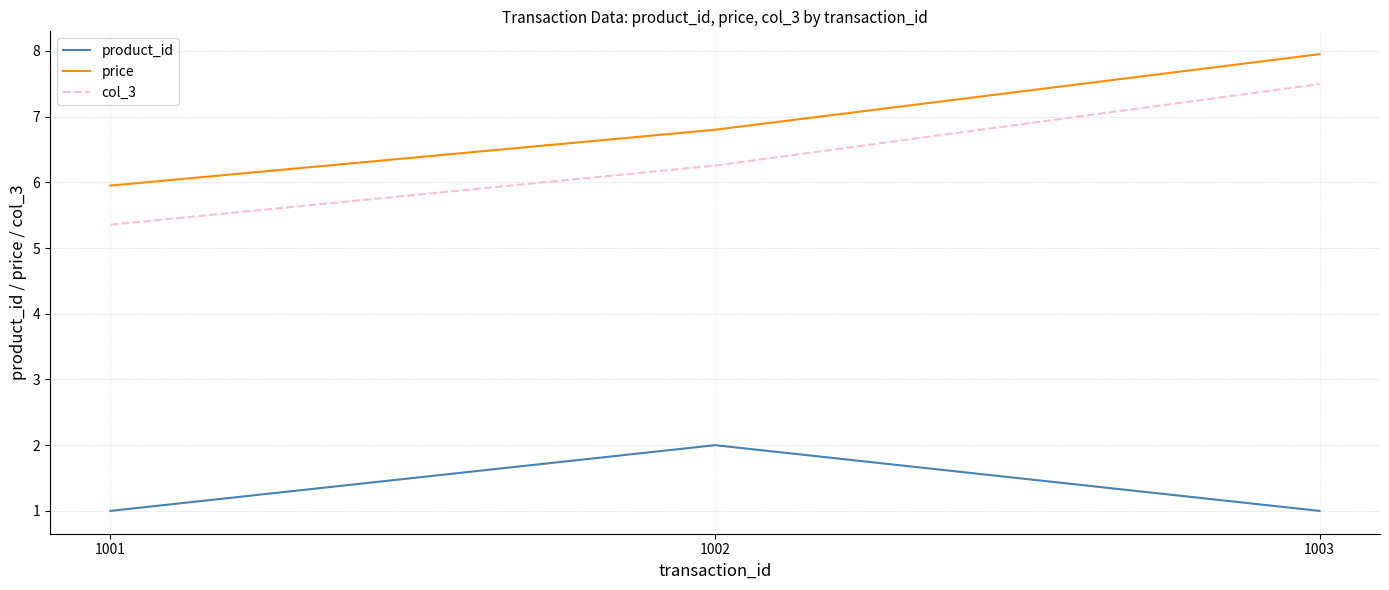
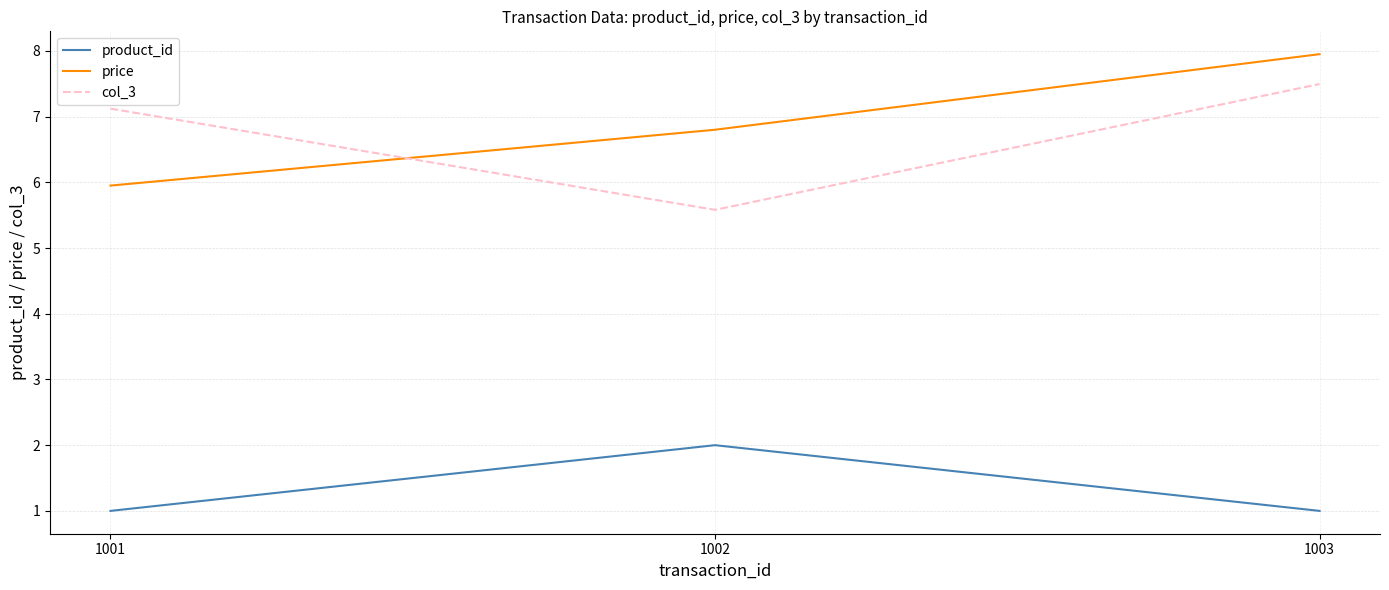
col_3, 1001: 5.4 -> 7.1
col_3, 1002: 6.3 -> 5.6
